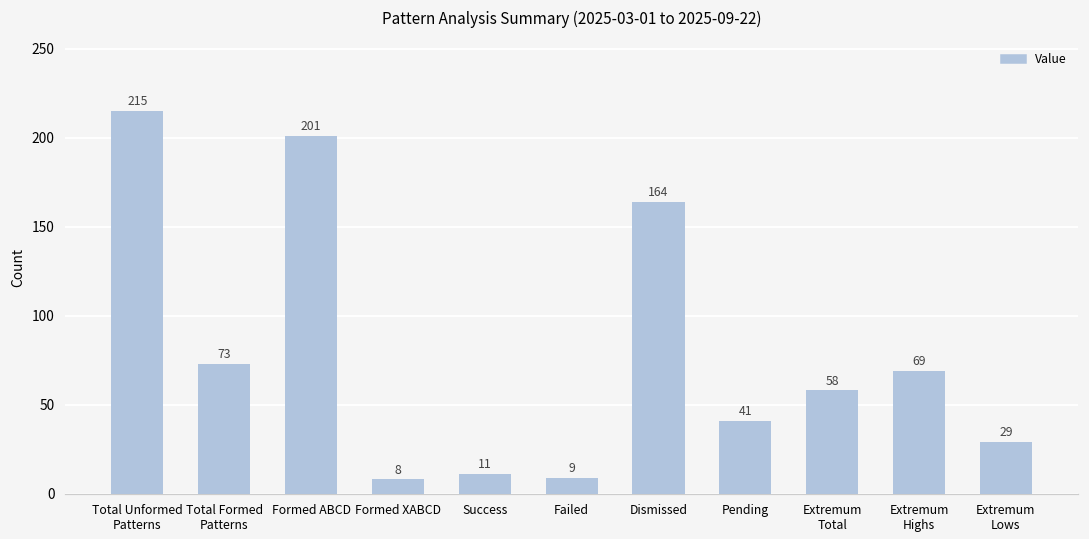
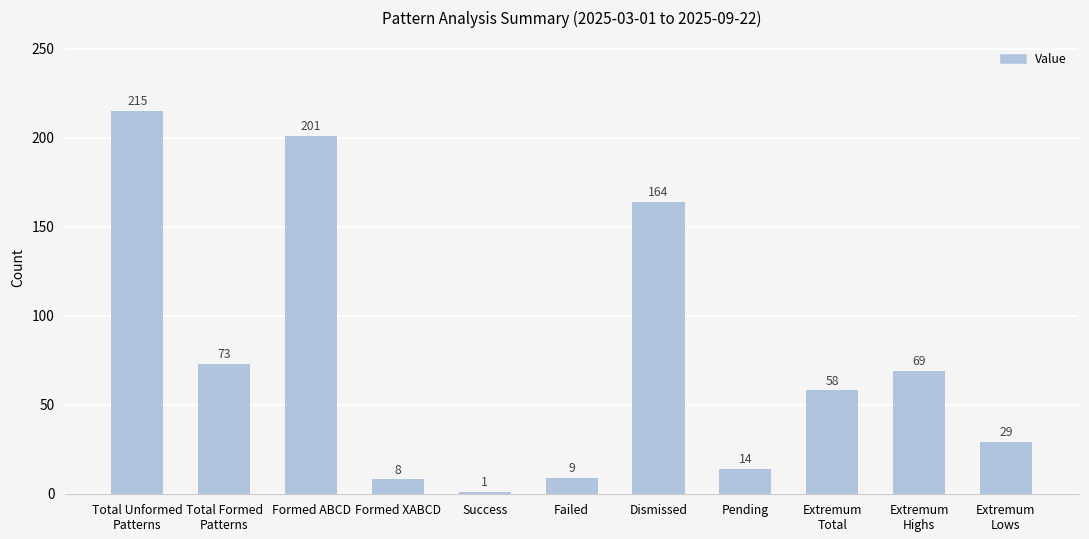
Success: 11 -> 1
Pending: 41 -> 14
